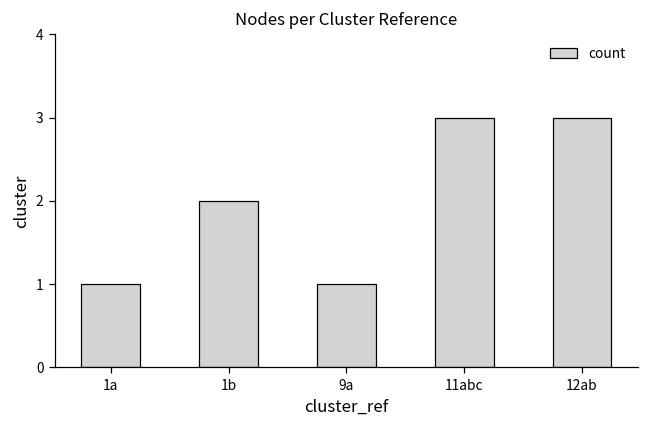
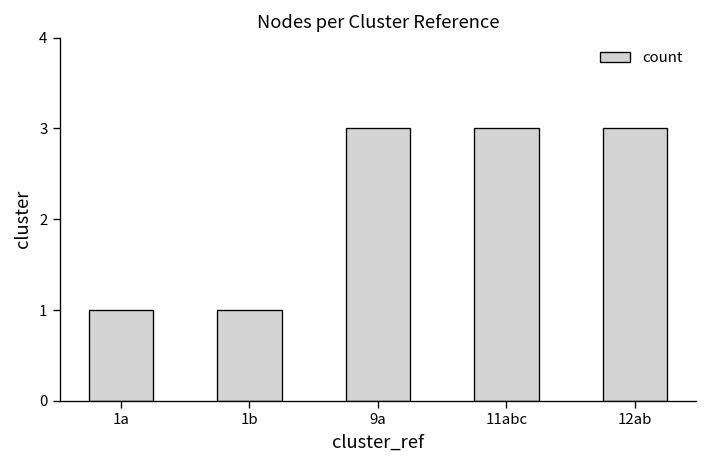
1b: 2 -> 1
9a: 1 -> 3
